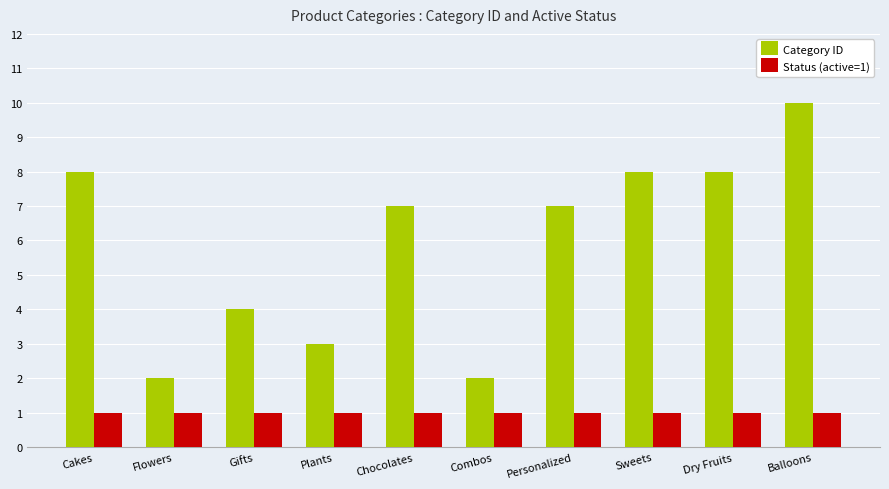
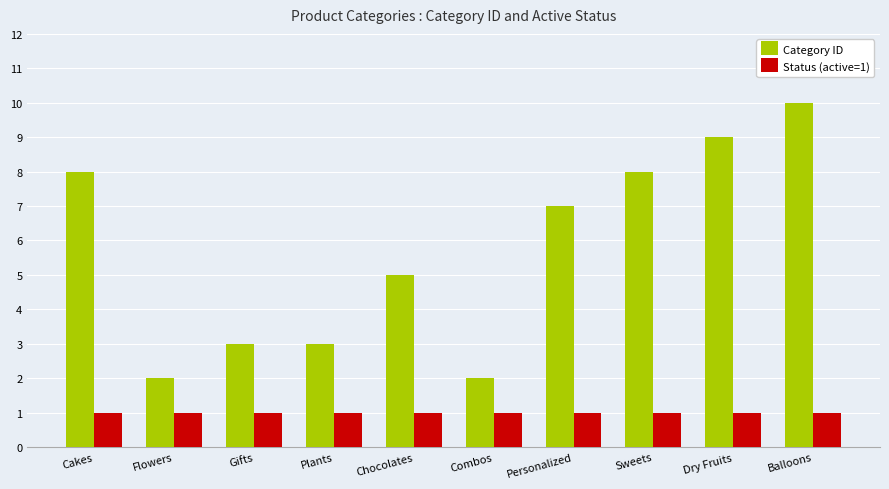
Category ID, Gifts: 4 -> 3
Category ID, Chocolates: 7 -> 5
Category ID, Dry Fruits: 8 -> 9
